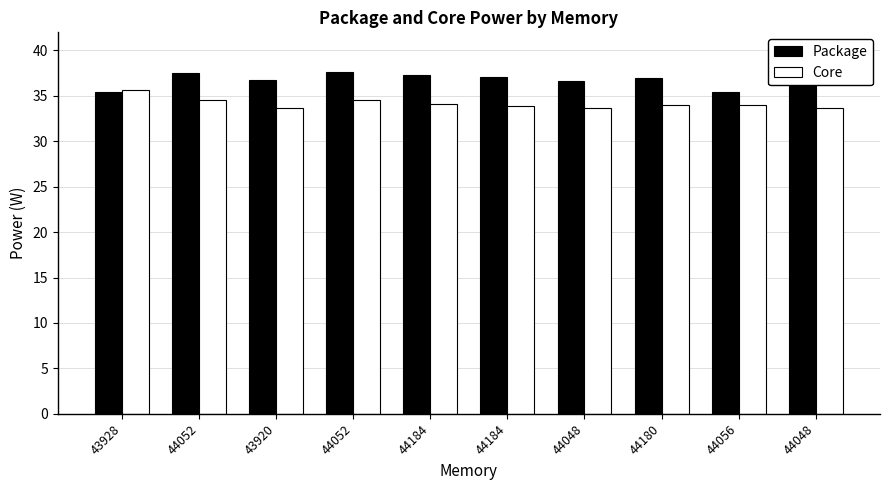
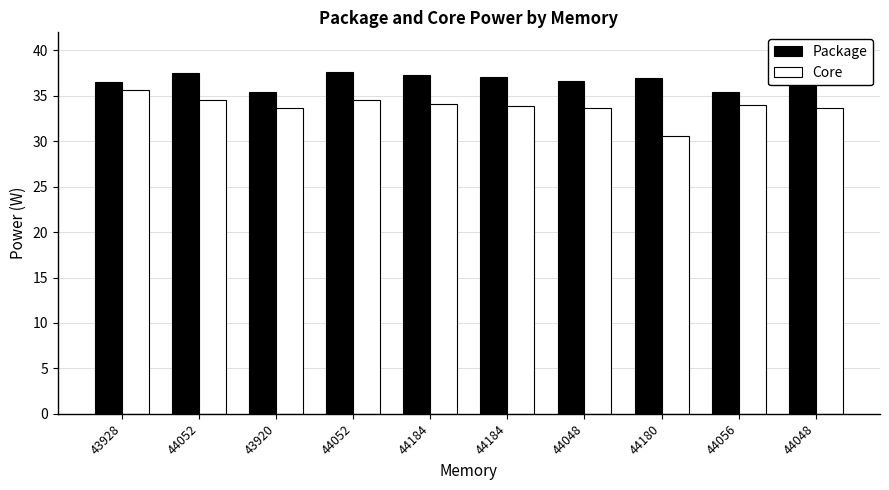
Package, 43928: 35 -> 36
Package, 43920: 37 -> 35
Core, 44180: 34 -> 31
